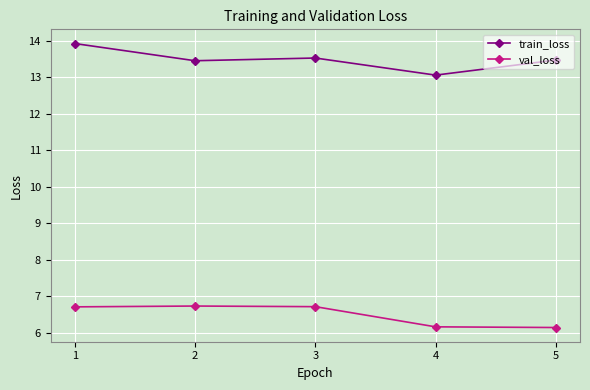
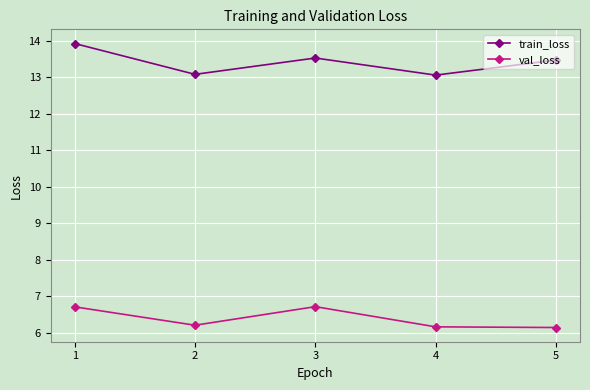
train_loss, 2: 13.4 -> 13.1
val_loss, 2: 6.7 -> 6.2
